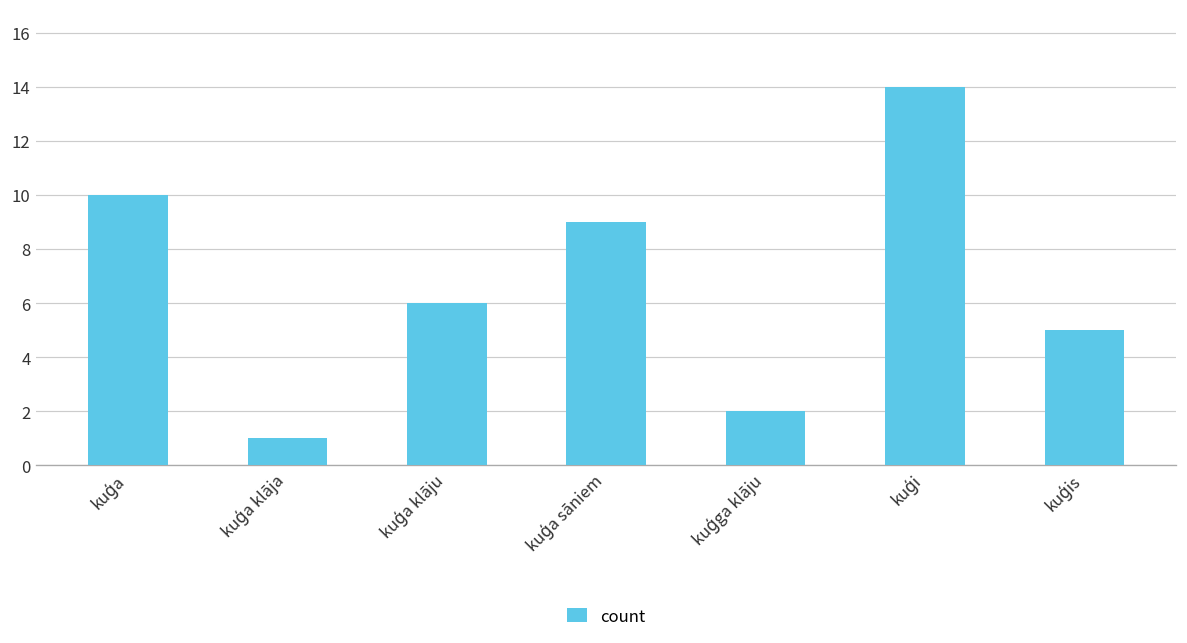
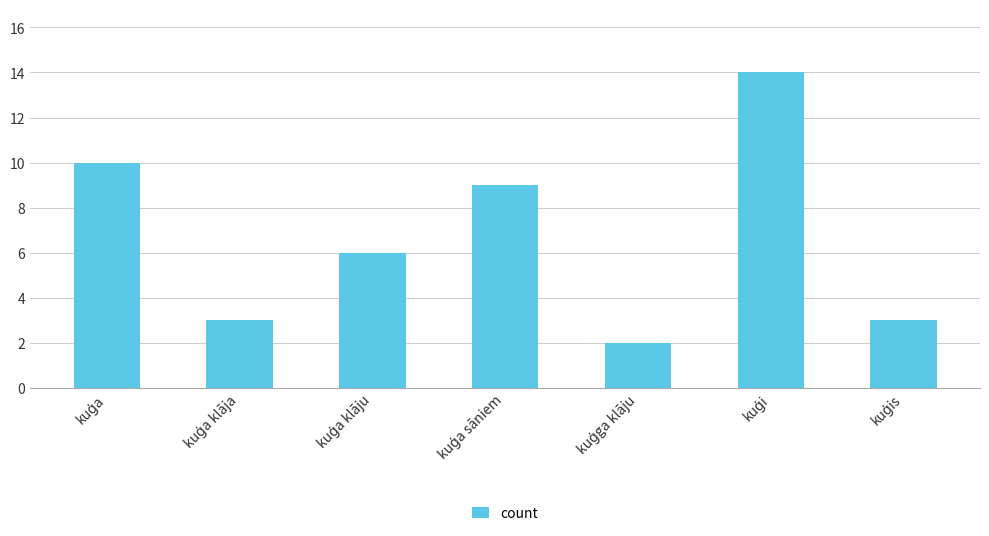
kuģa klāja: 1 -> 3
kuģis: 5 -> 3
